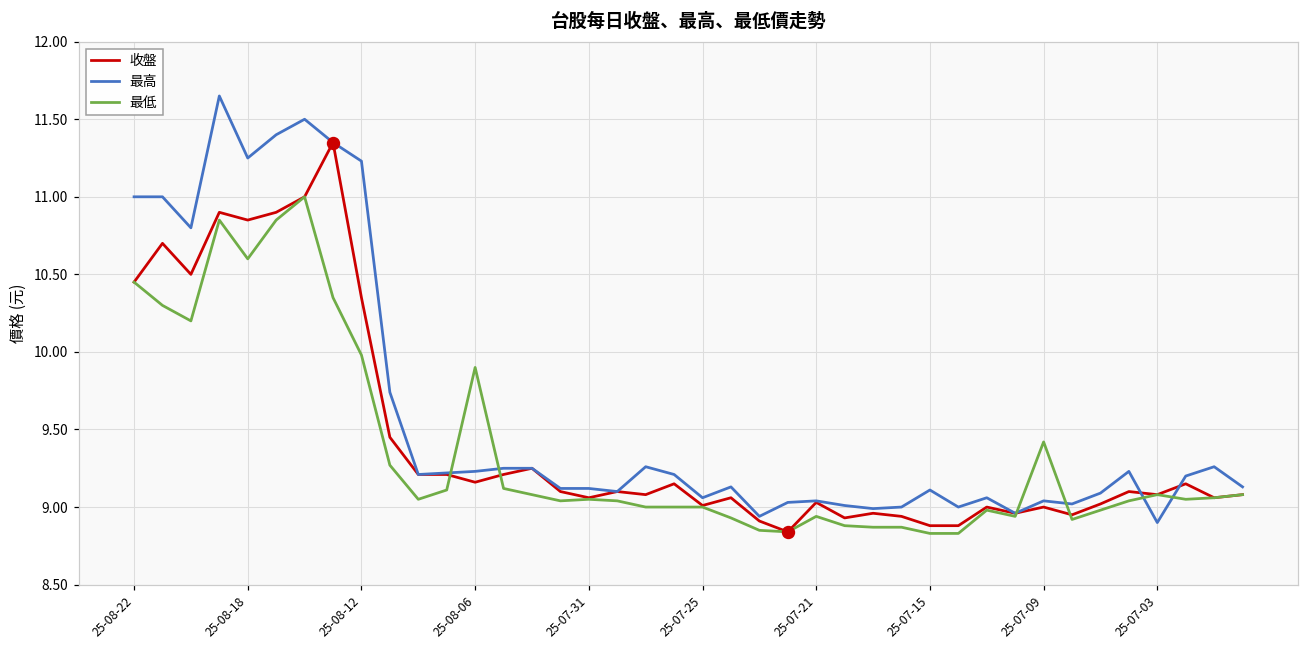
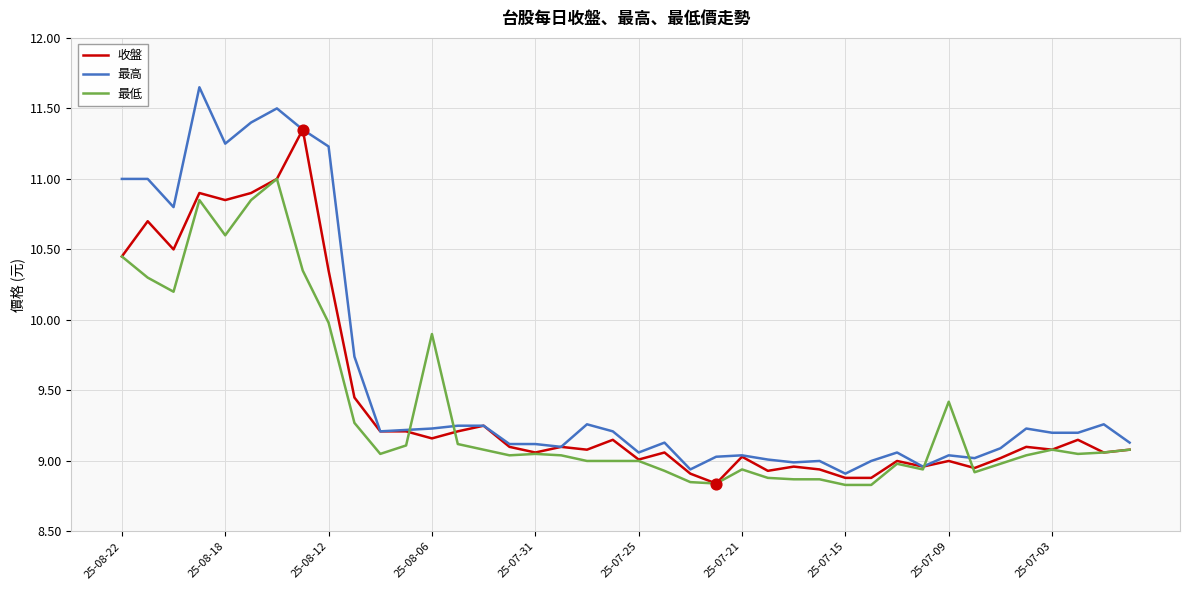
最高, 25-07-15: 9.11 -> 8.91
最高, 25-07-03: 8.9 -> 9.2
